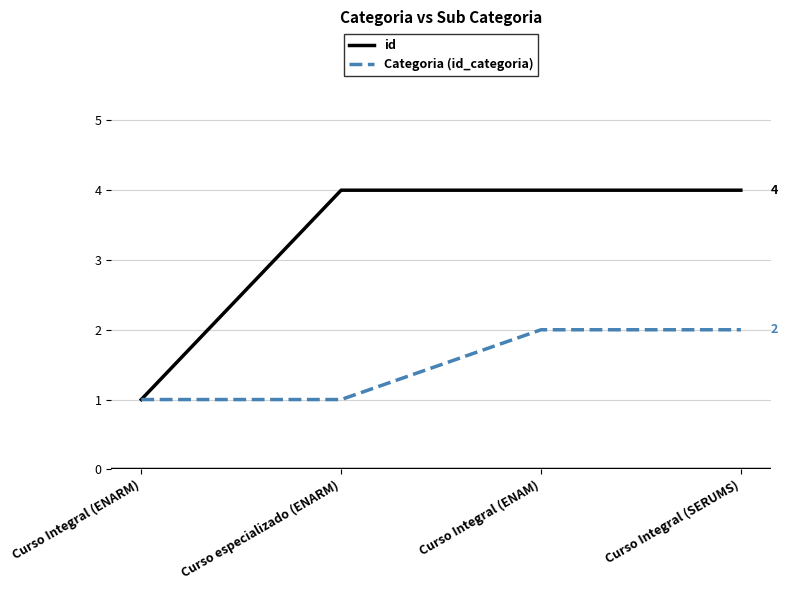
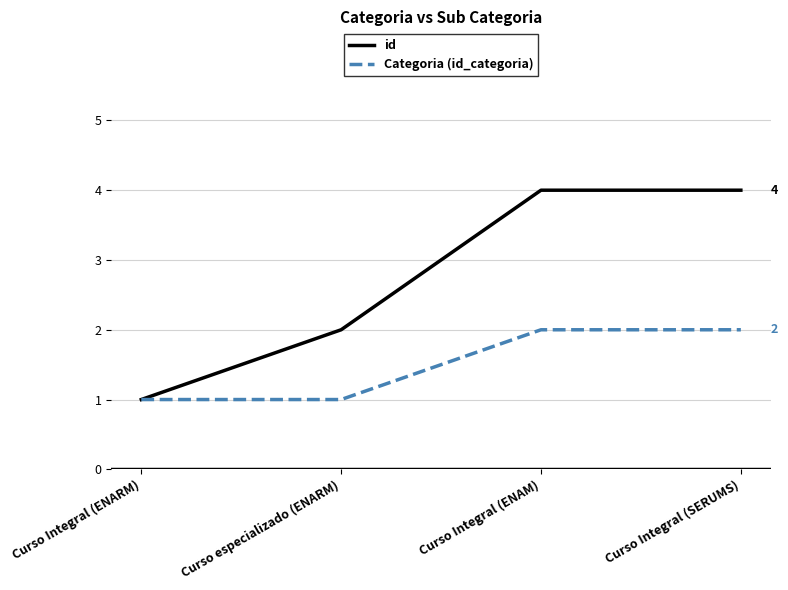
id, Curso especializado (ENARM): 4 -> 2
